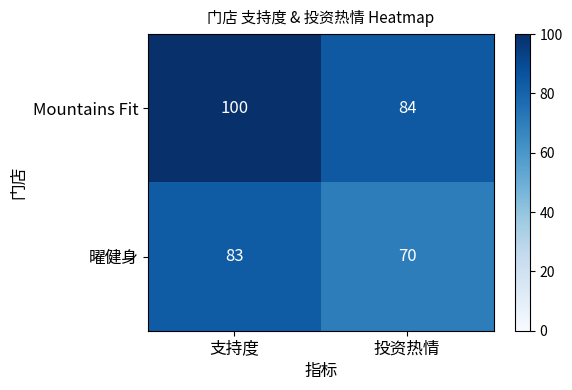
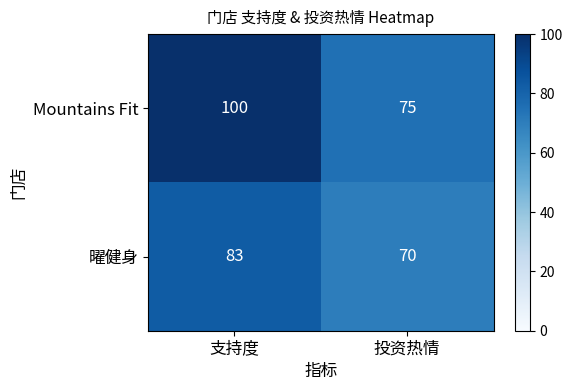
Mountains Fit, 投资热情: 84 -> 75
